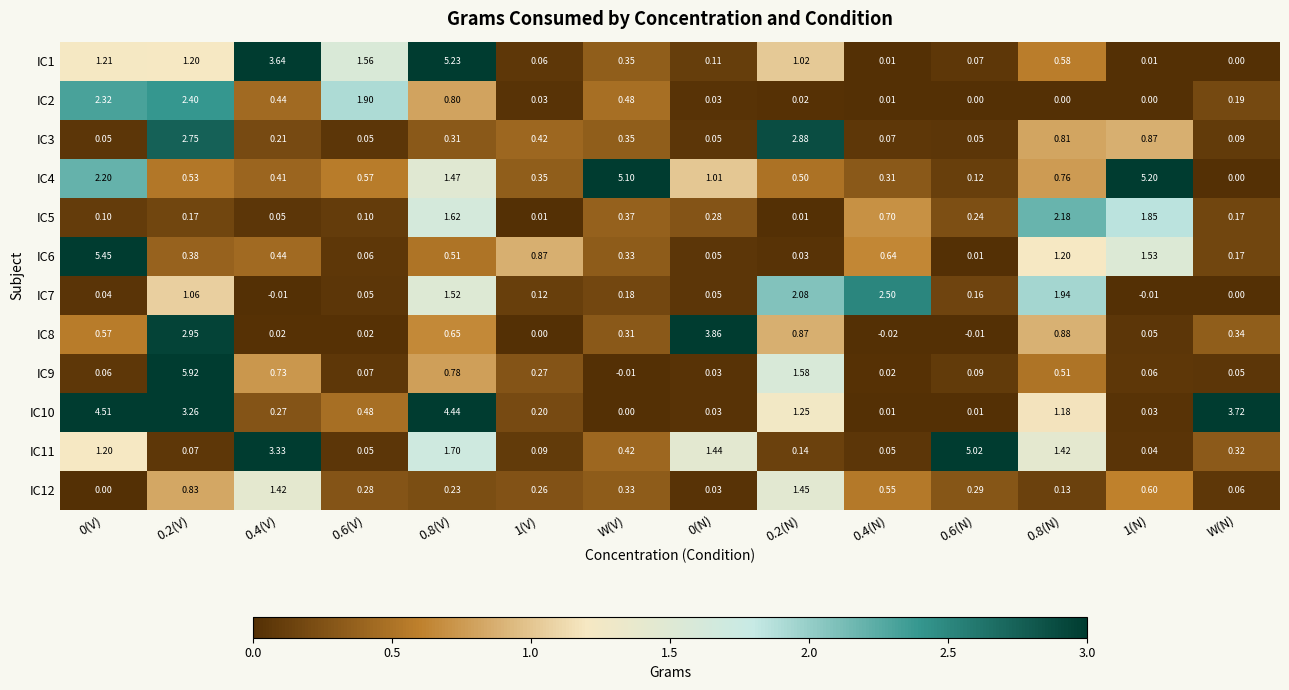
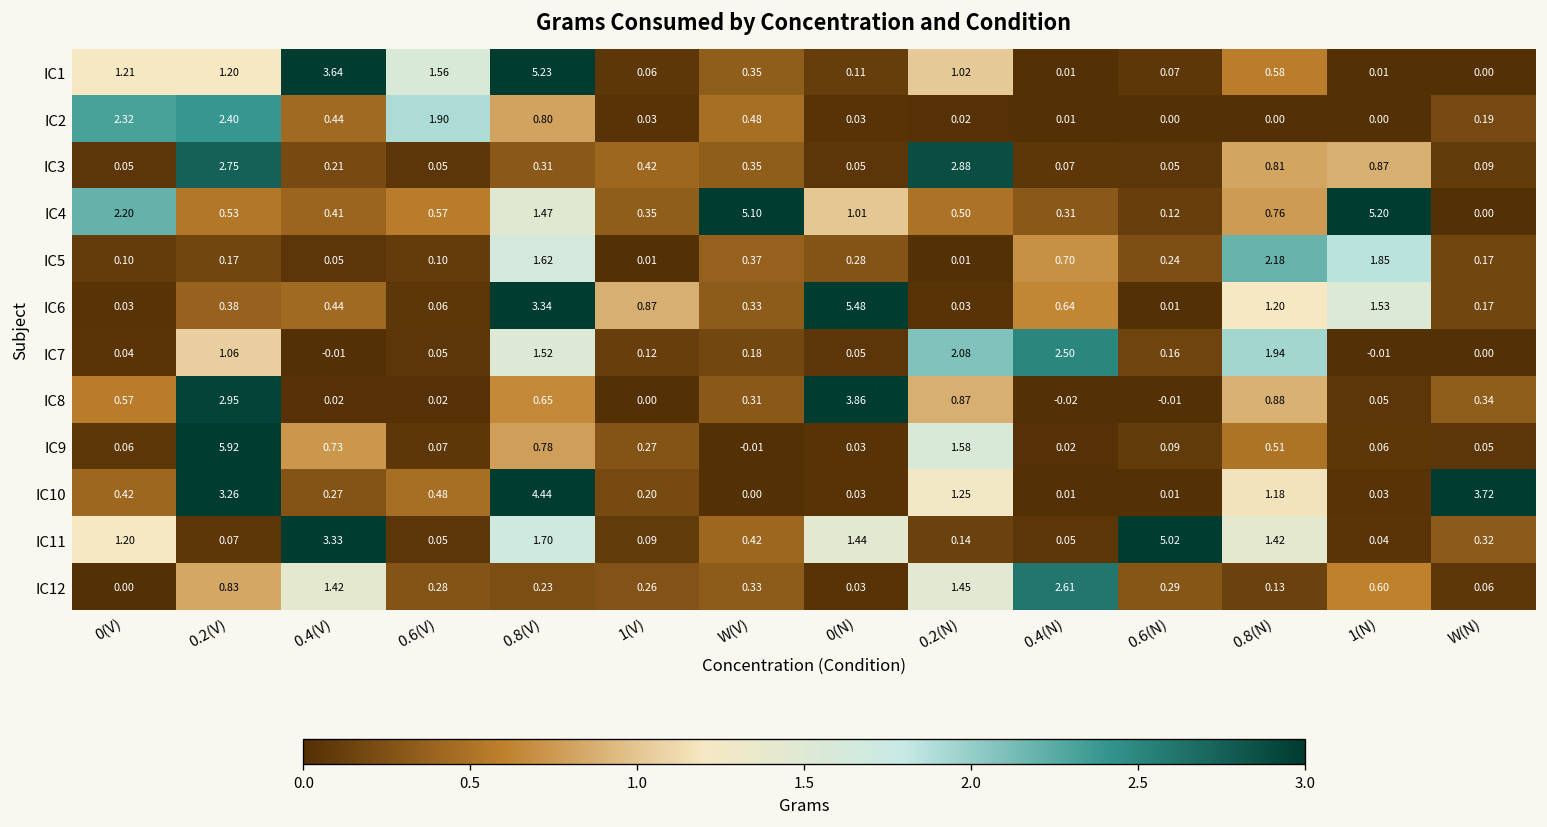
IC6, 0(V): 5.45 -> 0.03
IC6, 0.8(V): 0.51 -> 3.34
IC6, 0(N): 0.05 -> 5.48
IC10, 0(V): 4.51 -> 0.42
IC12, 0.4(N): 0.55 -> 2.61
